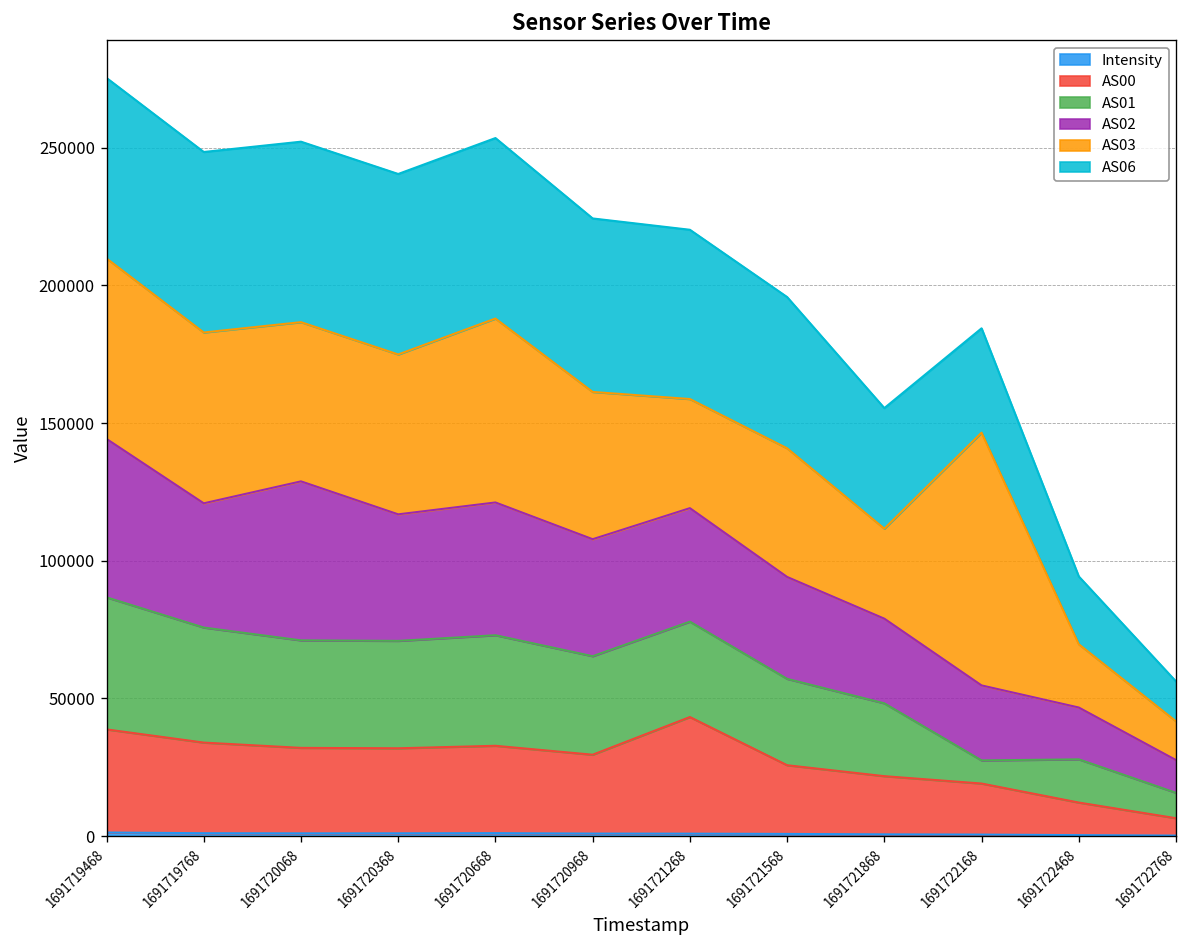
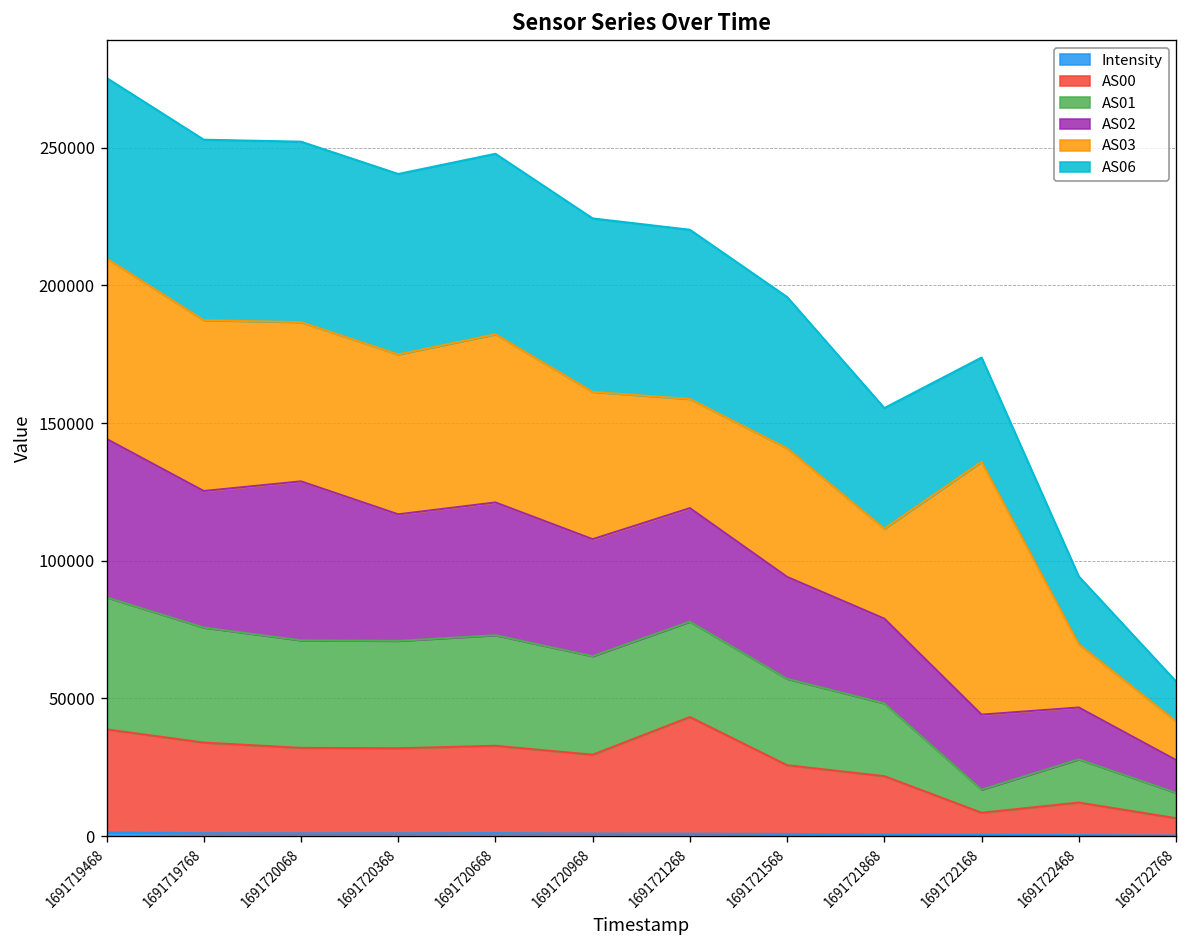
AS02, 1691719768: 45000 -> 50000
AS03, 1691720668: 67000 -> 61000
AS00, 1691722168: 19000 -> 8000
